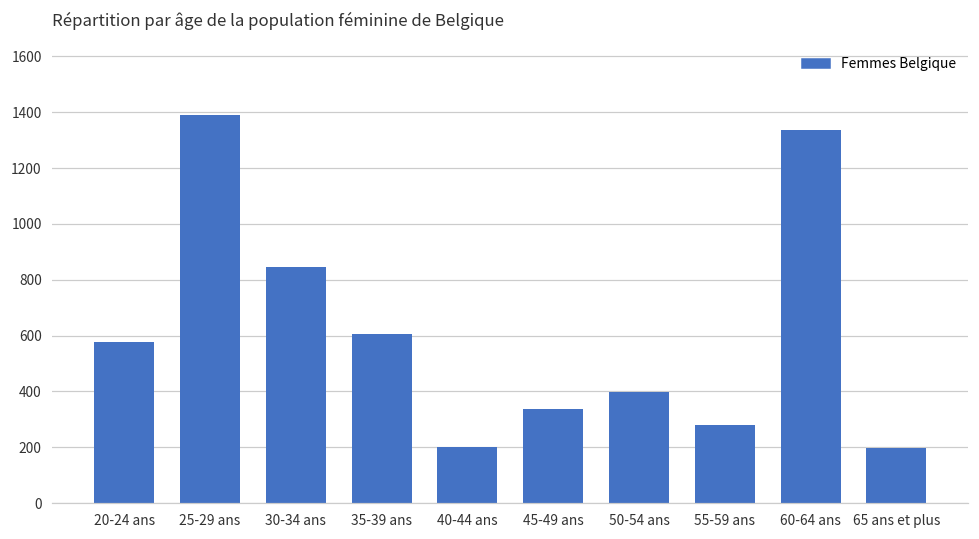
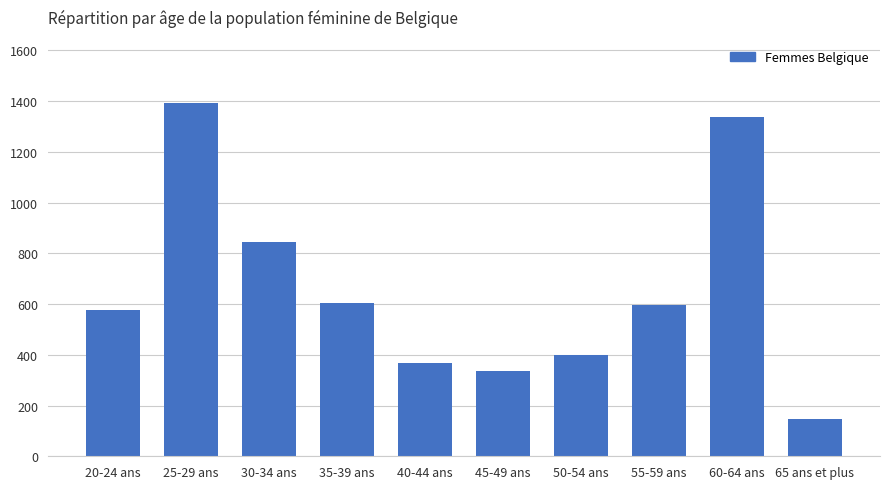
40-44 ans: 200 -> 370
55-59 ans: 280 -> 600
65 ans et plus: 200 -> 150
